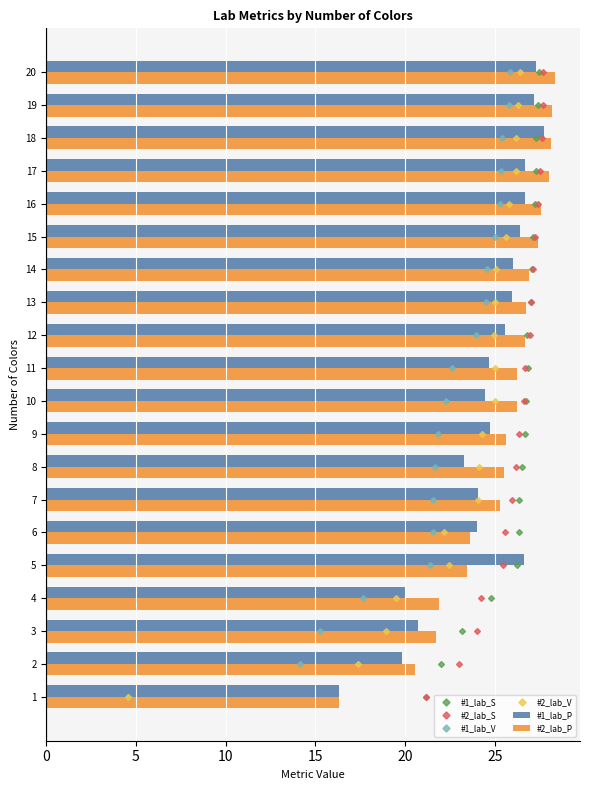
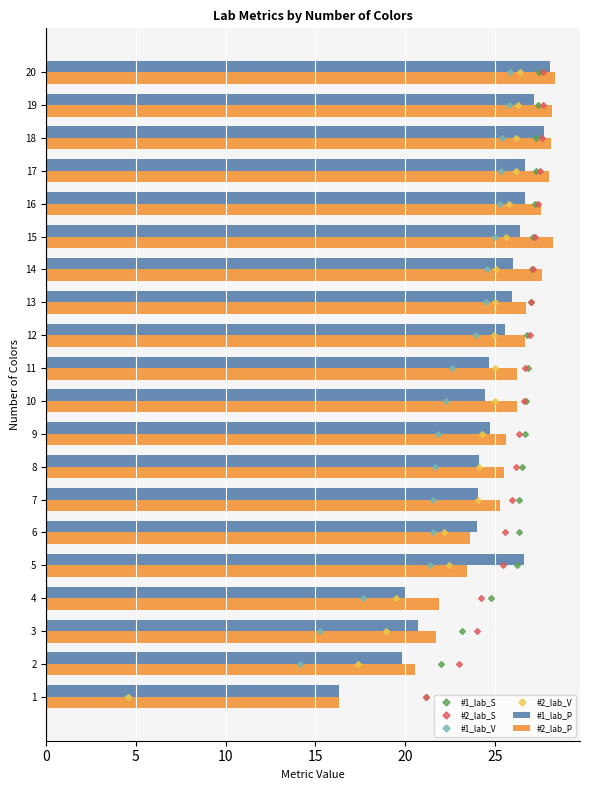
#1_lab_P, 20: 27.3 -> 28.1
#2_lab_P, 15: 27.4 -> 28.2
#2_lab_P, 14: 26.9 -> 27.6
#1_lab_P, 8: 23.3 -> 24.1
